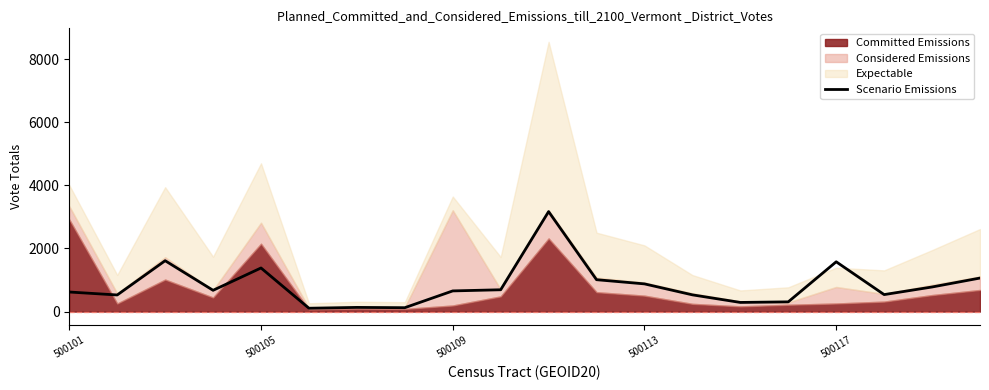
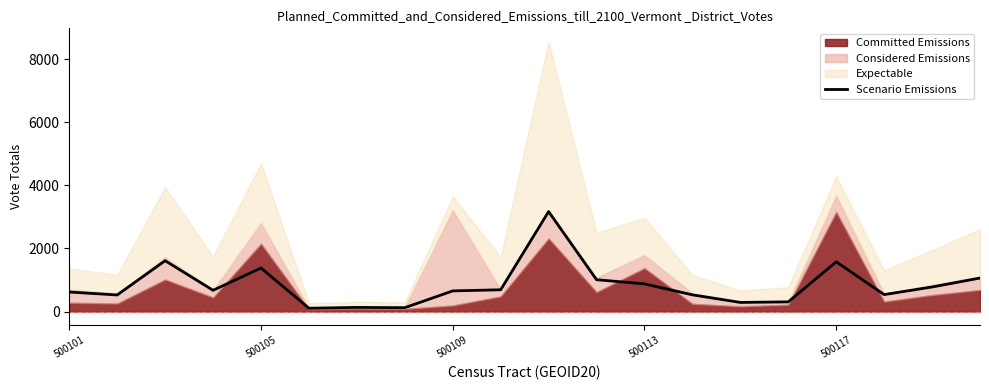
Committed Emissions, 500101: 2900 -> 300
Committed Emissions, 500113: 500 -> 1400
Committed Emissions, 500117: 300 -> 3200
